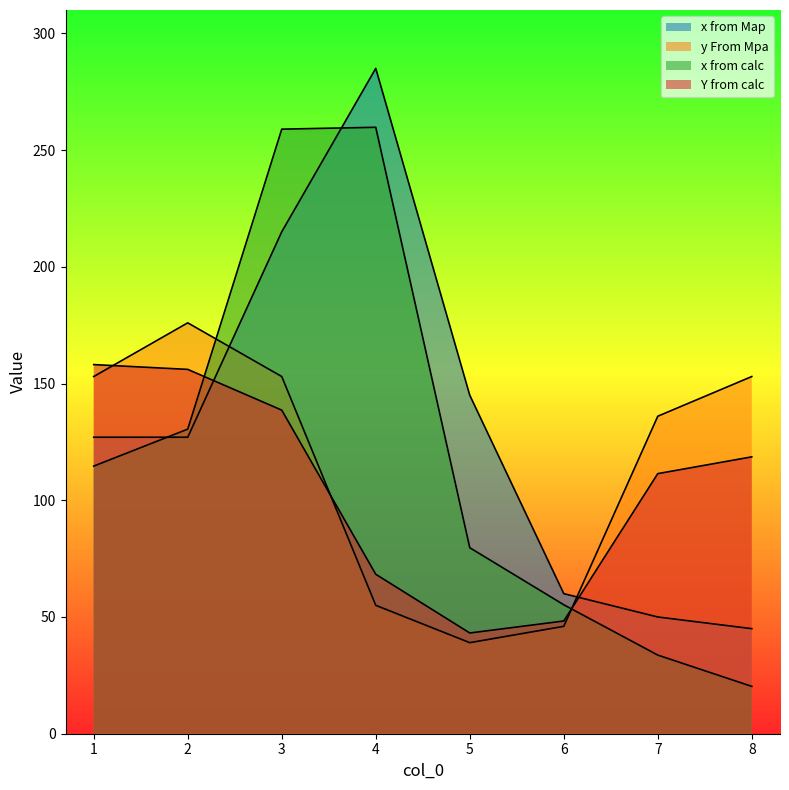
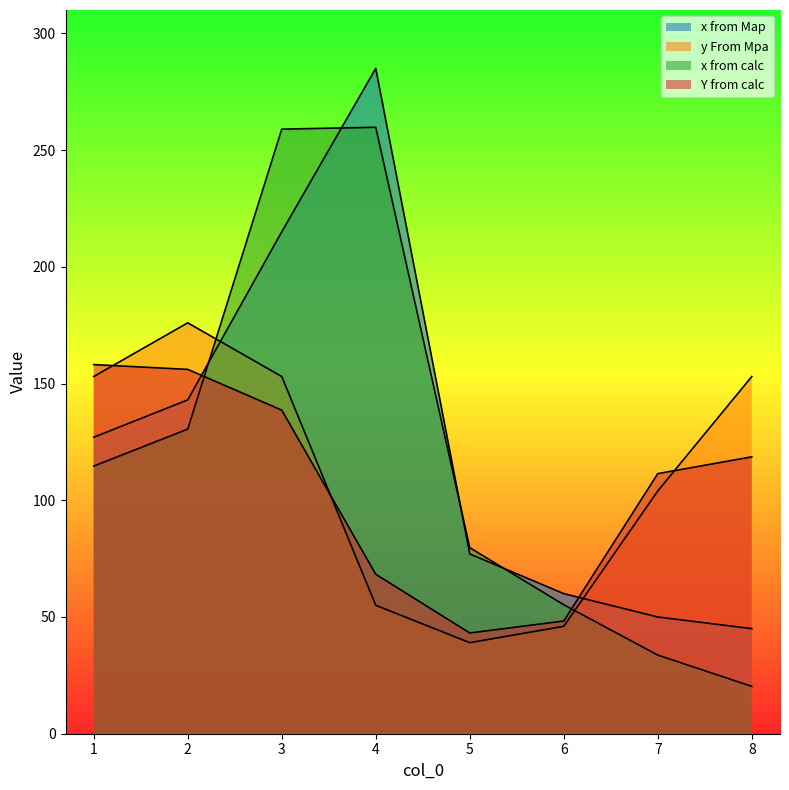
x from Map, 2: 127 -> 143
x from Map, 5: 145 -> 77
y From Mpa, 7: 136 -> 104
